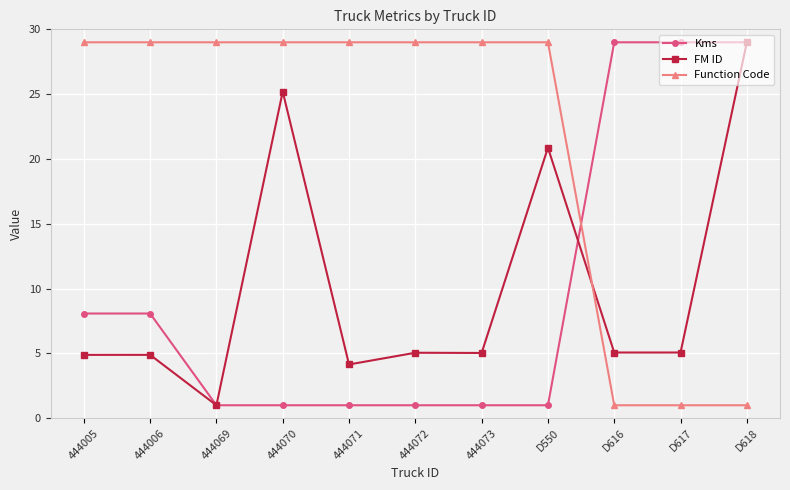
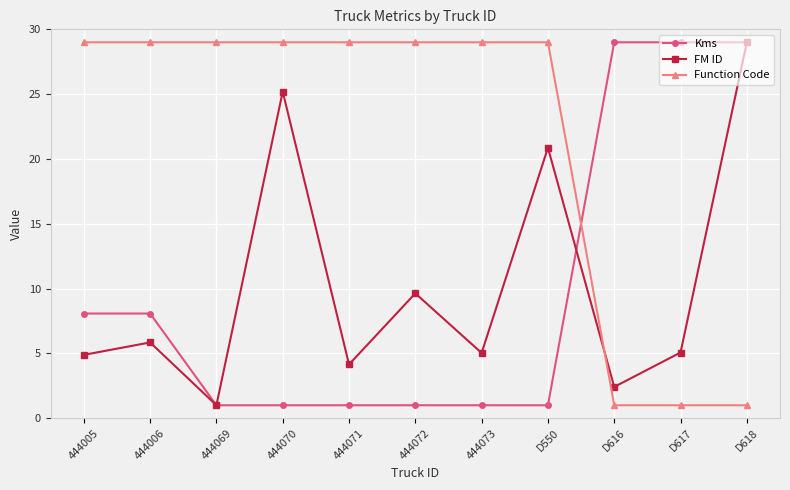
FM ID, 444006: 4.9 -> 5.8
FM ID, 444072: 5.1 -> 9.6
FM ID, D616: 5.1 -> 2.4
